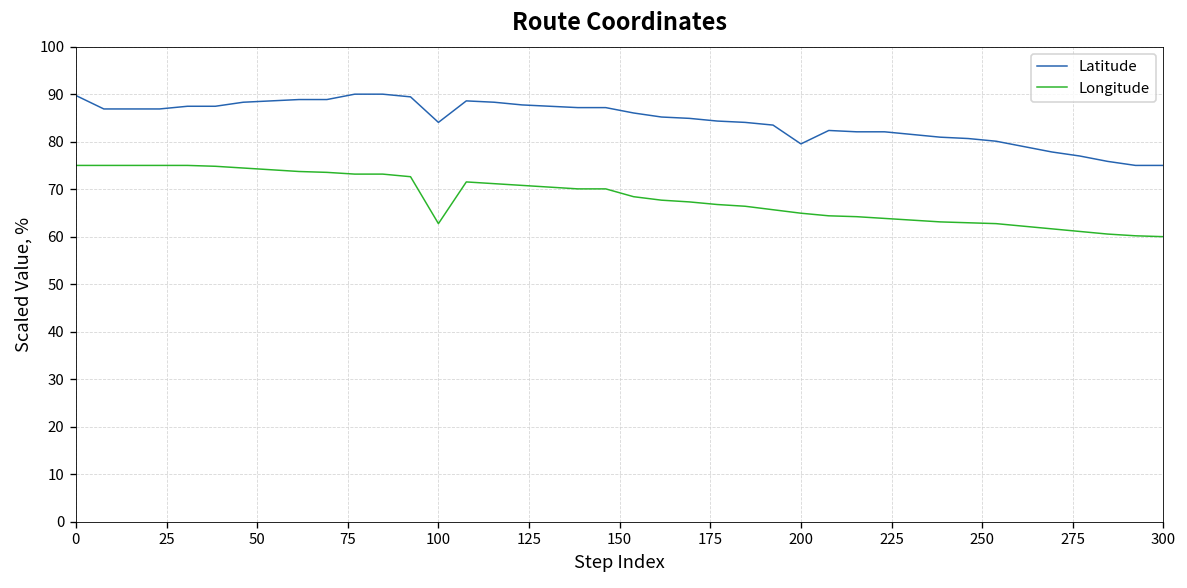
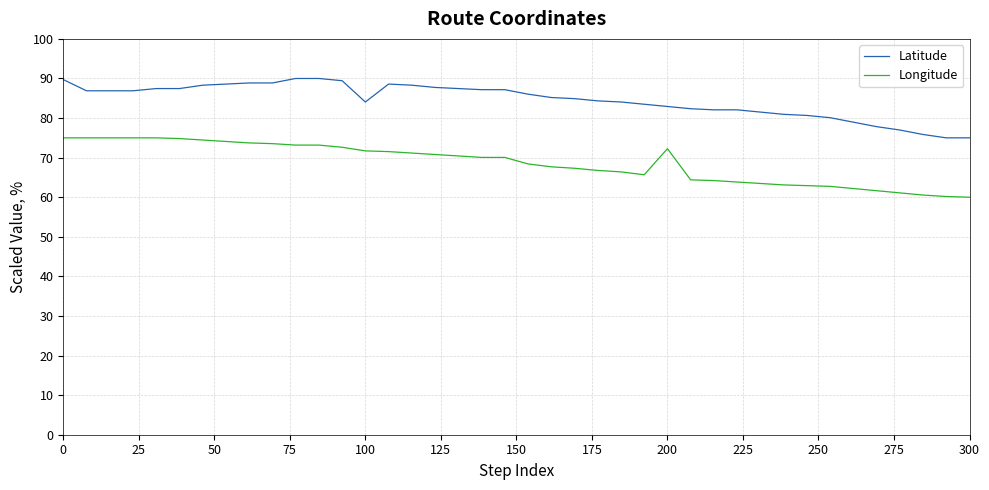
Longitude, 100: 63 -> 72
Latitude, 200: 80 -> 83
Longitude, 200: 65 -> 72
